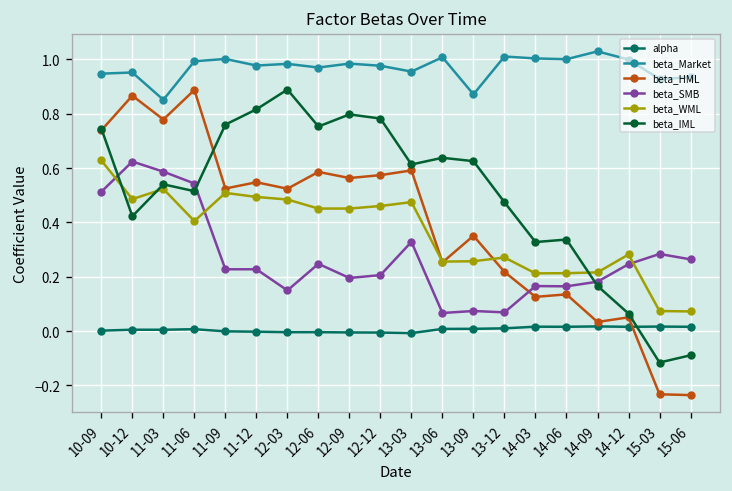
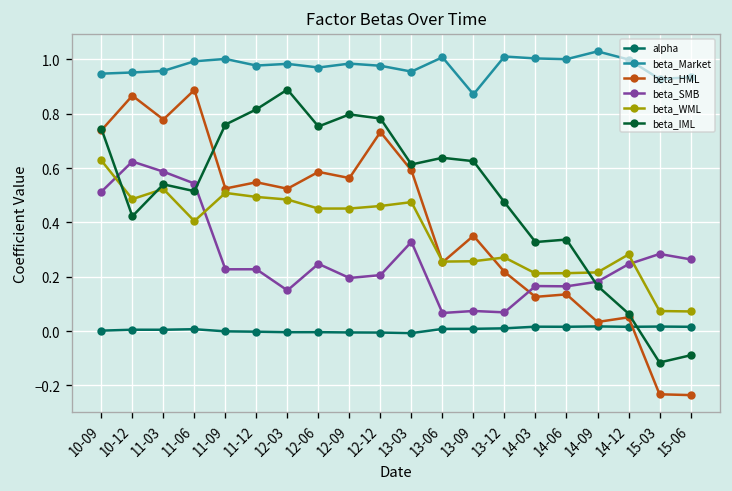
beta_Market, 11-03: 0.85 -> 0.96
beta_HML, 12-12: 0.57 -> 0.73
